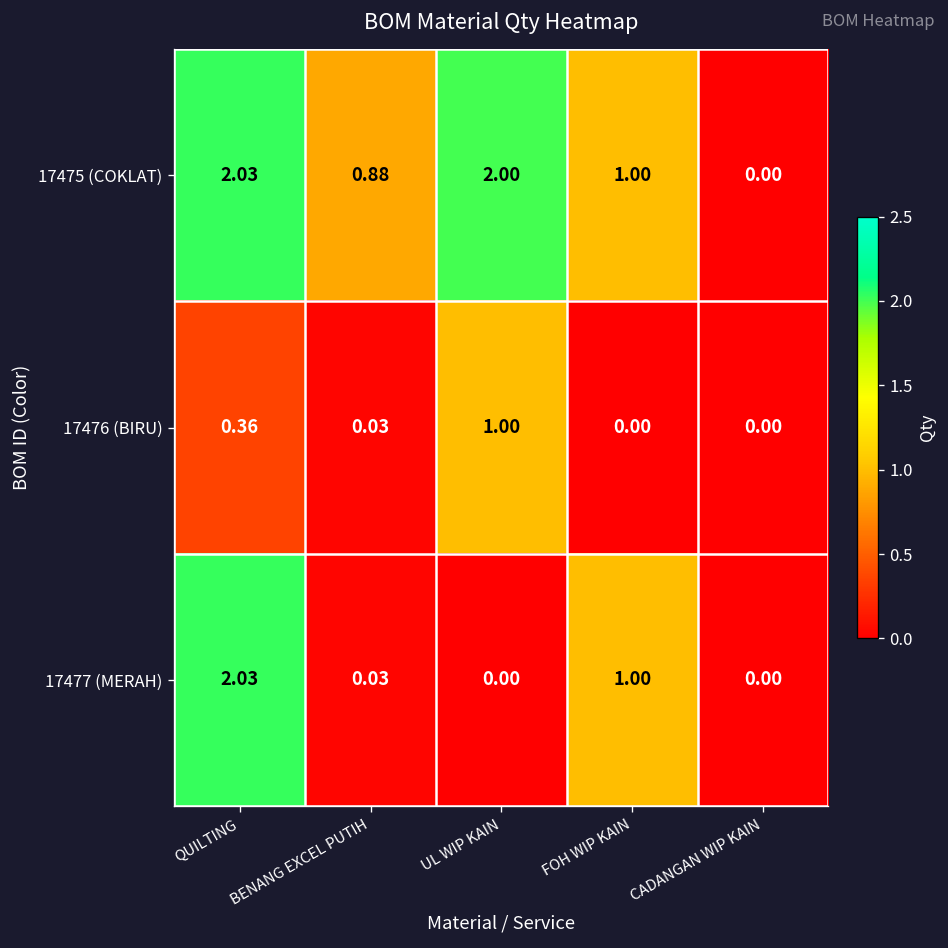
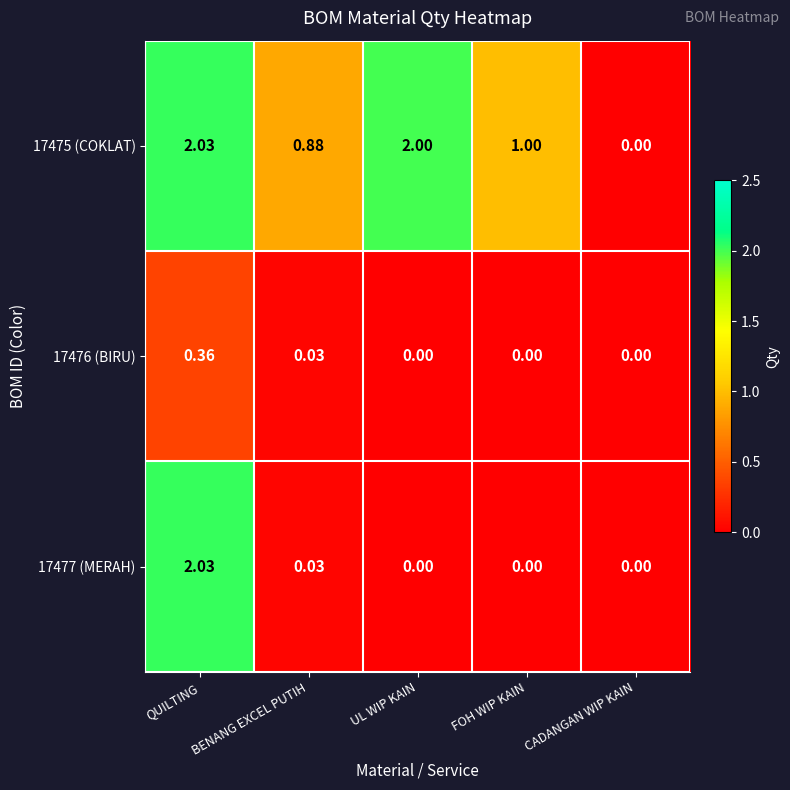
17476 (BIRU), UL WIP KAIN: 1.00 -> 0.00
17477 (MERAH), FOH WIP KAIN: 1.00 -> 0.00
